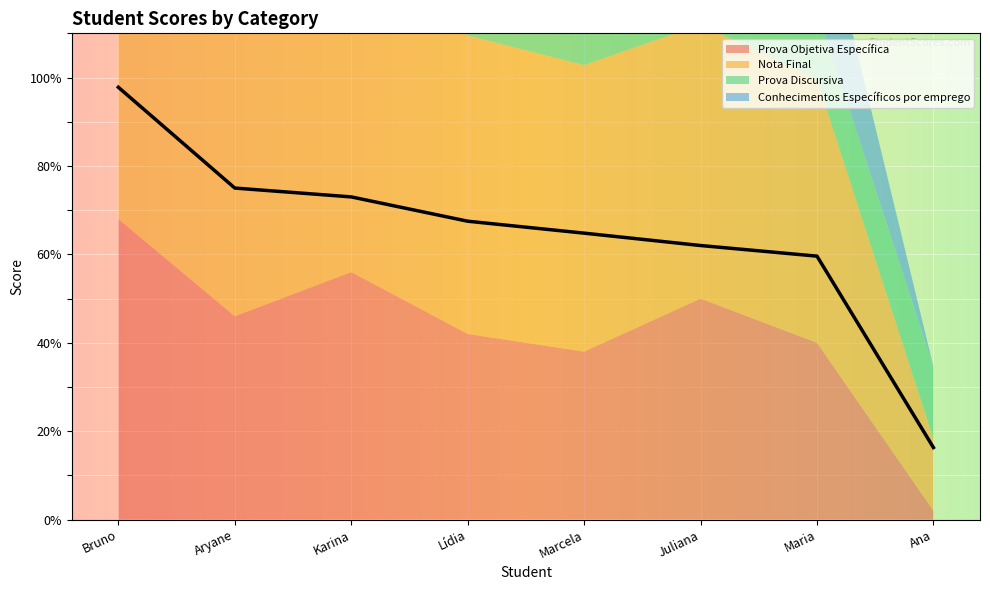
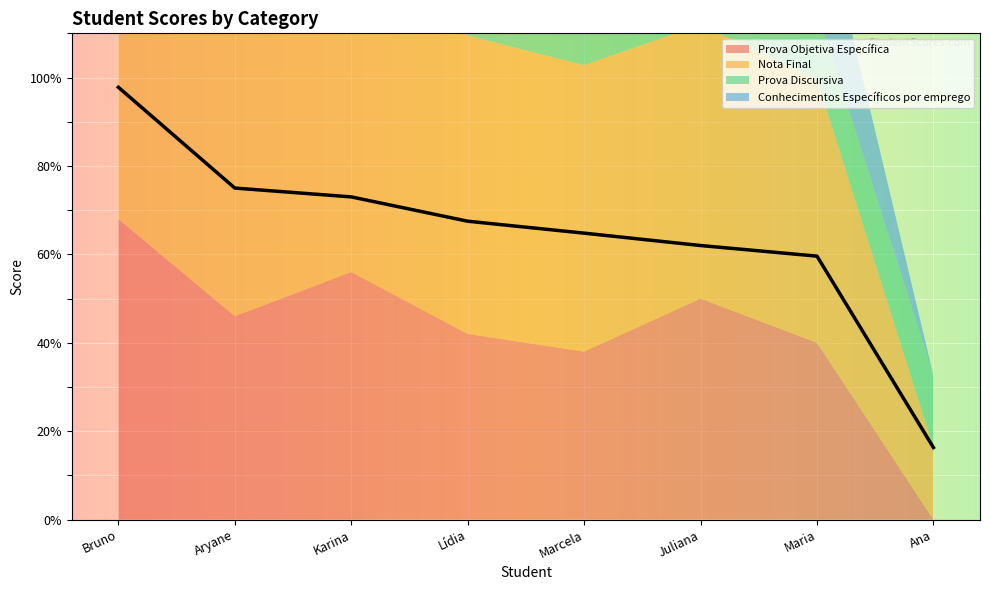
Prova Objetiva Específica, Ana: 2% -> 0%
